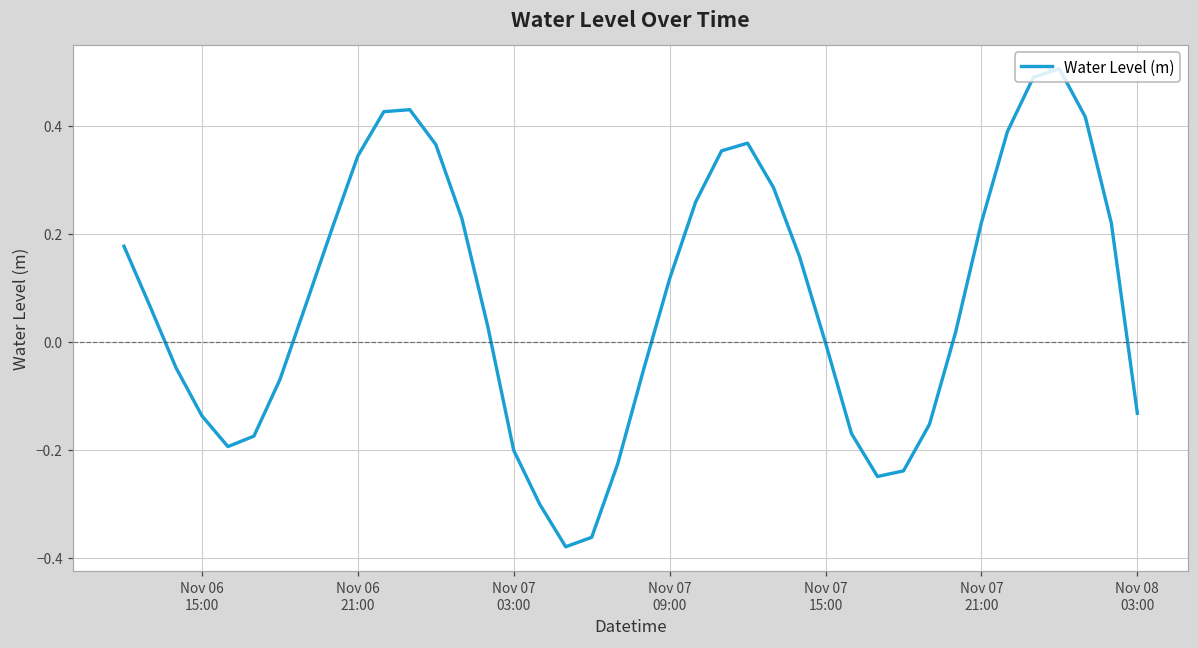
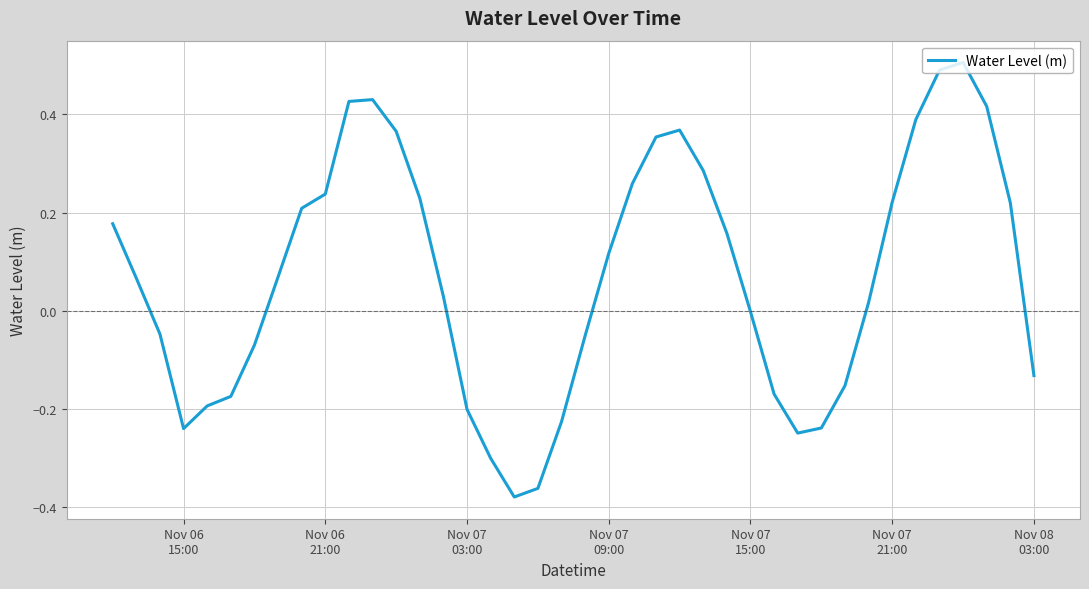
Nov 06 15:00: -0.14 -> -0.24
Nov 06 21:00: 0.34 -> 0.24
